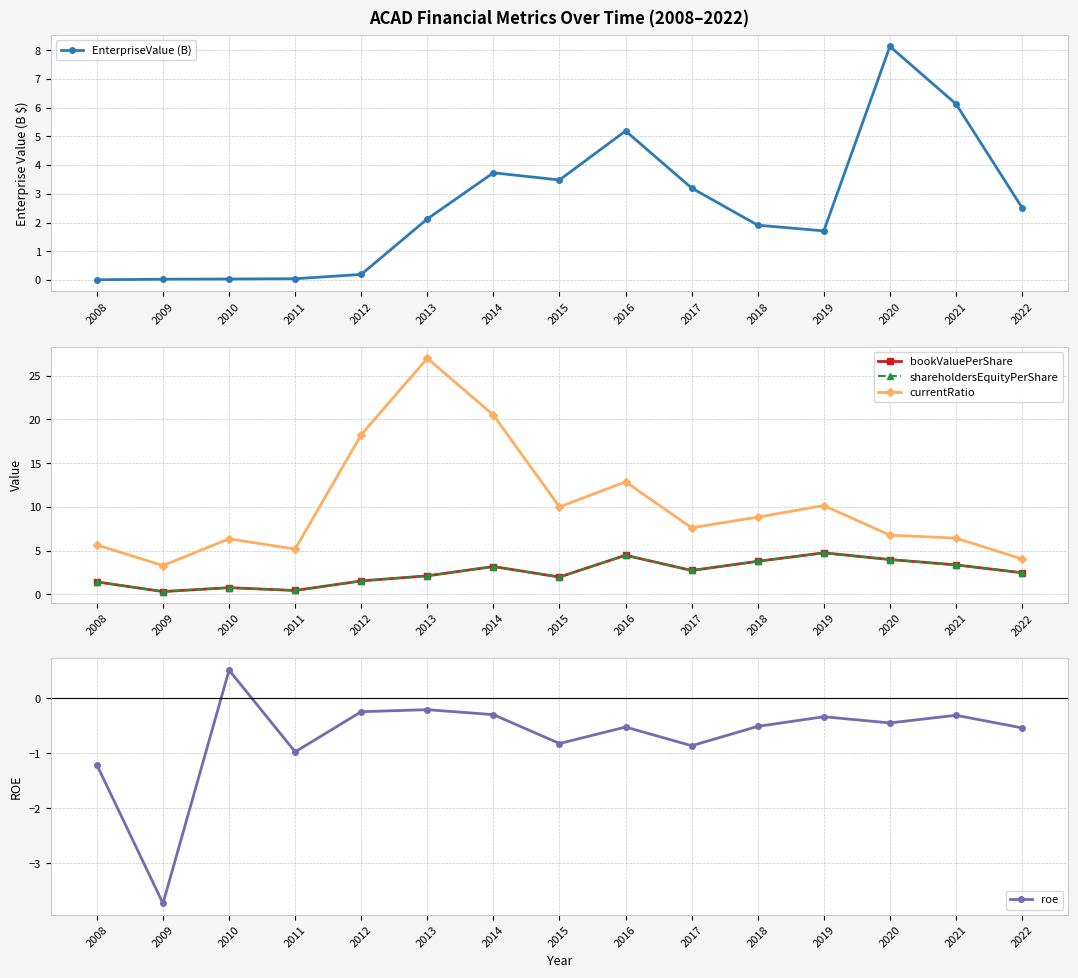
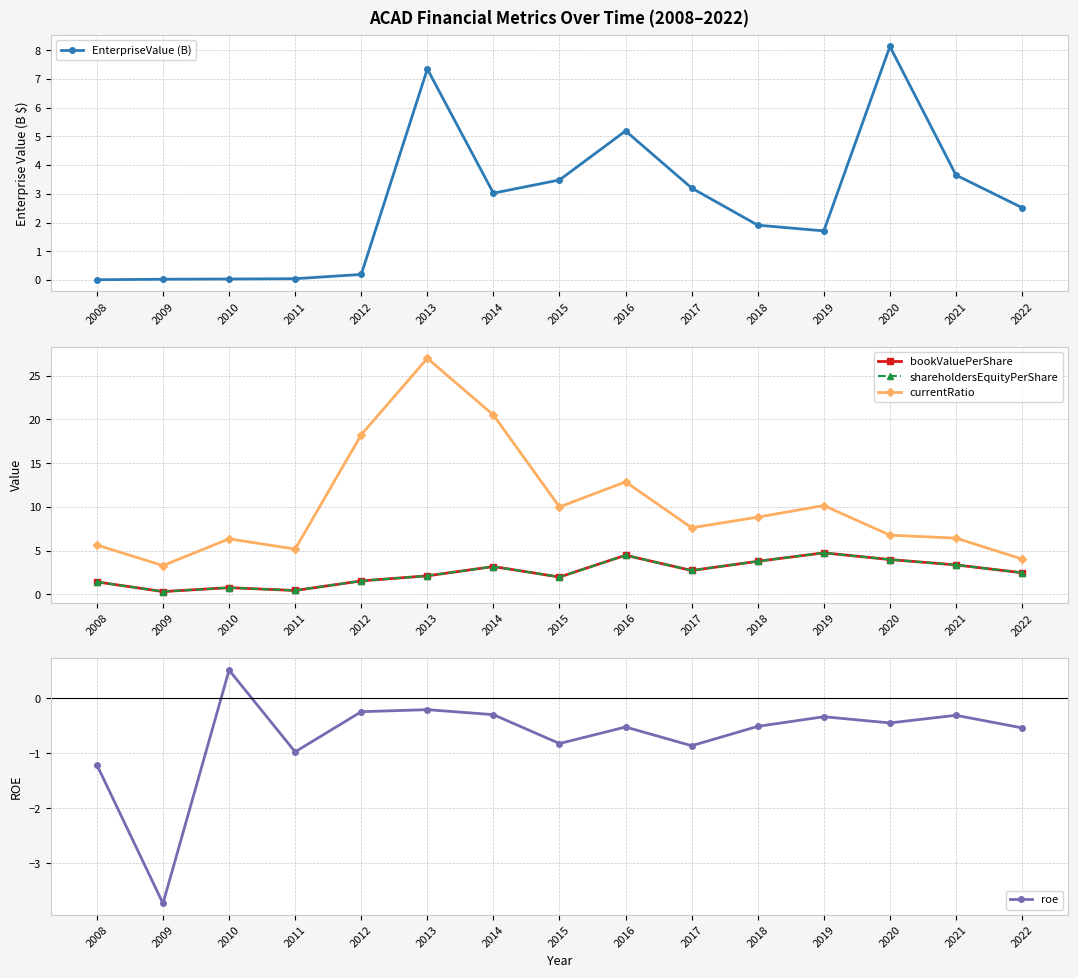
ACAD Financial Metrics Over Time (2008–2022), 2013: 2.1 -> 7.3
ACAD Financial Metrics Over Time (2008–2022), 2014: 3.7 -> 3.0
ACAD Financial Metrics Over Time (2008–2022), 2021: 6.1 -> 3.7
